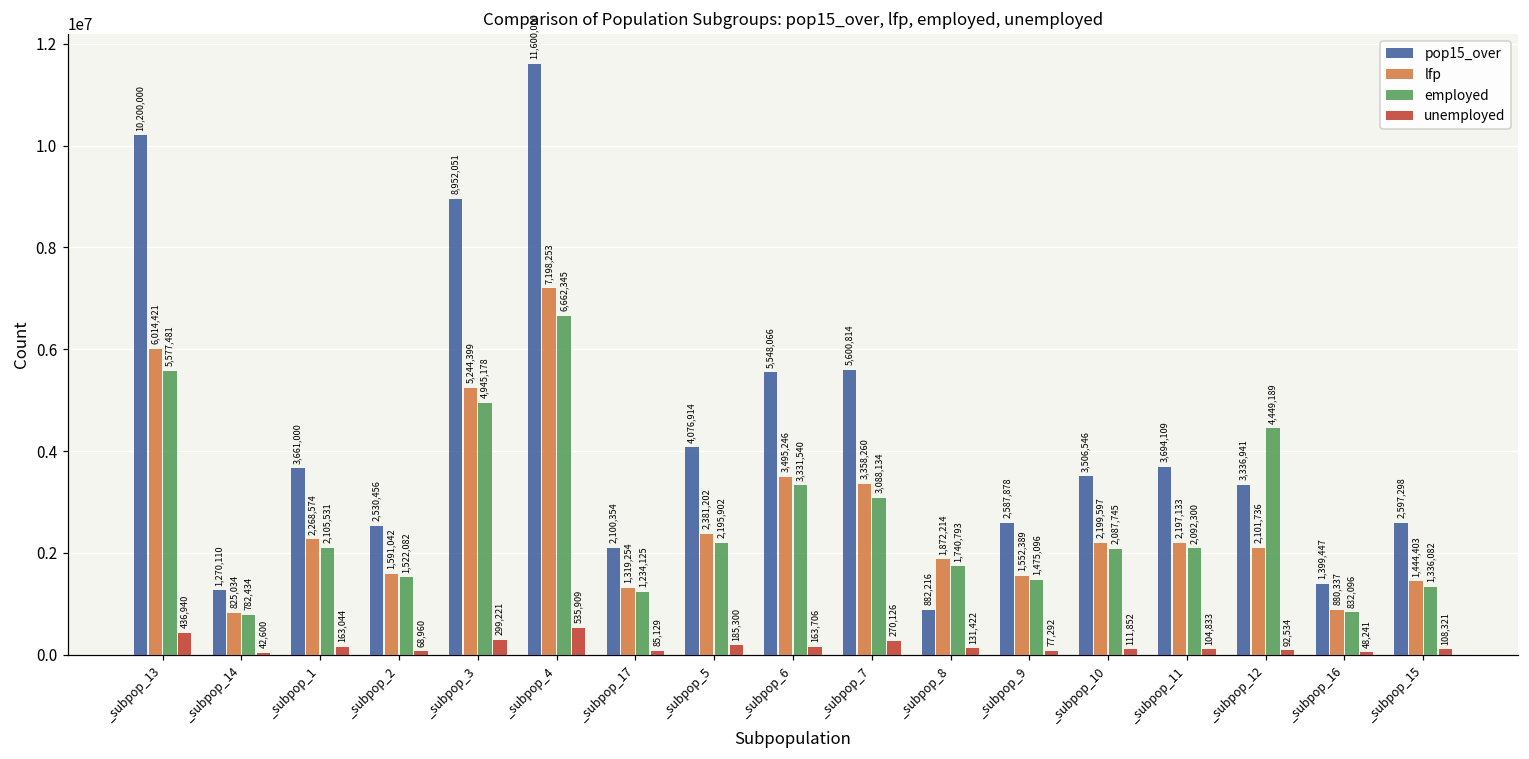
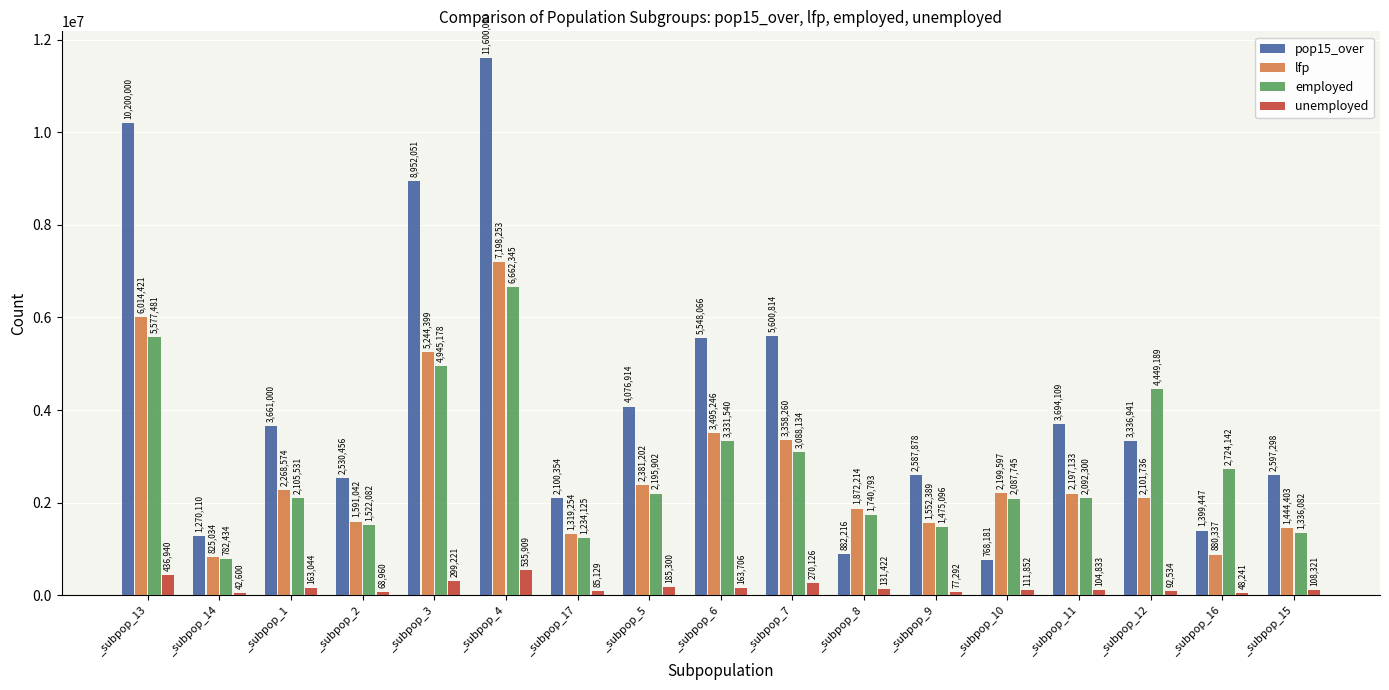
pop15_over, _subpop_10: 3,506,546 -> 768,181
employed, _subpop_16: 832,096 -> 2,724,142
